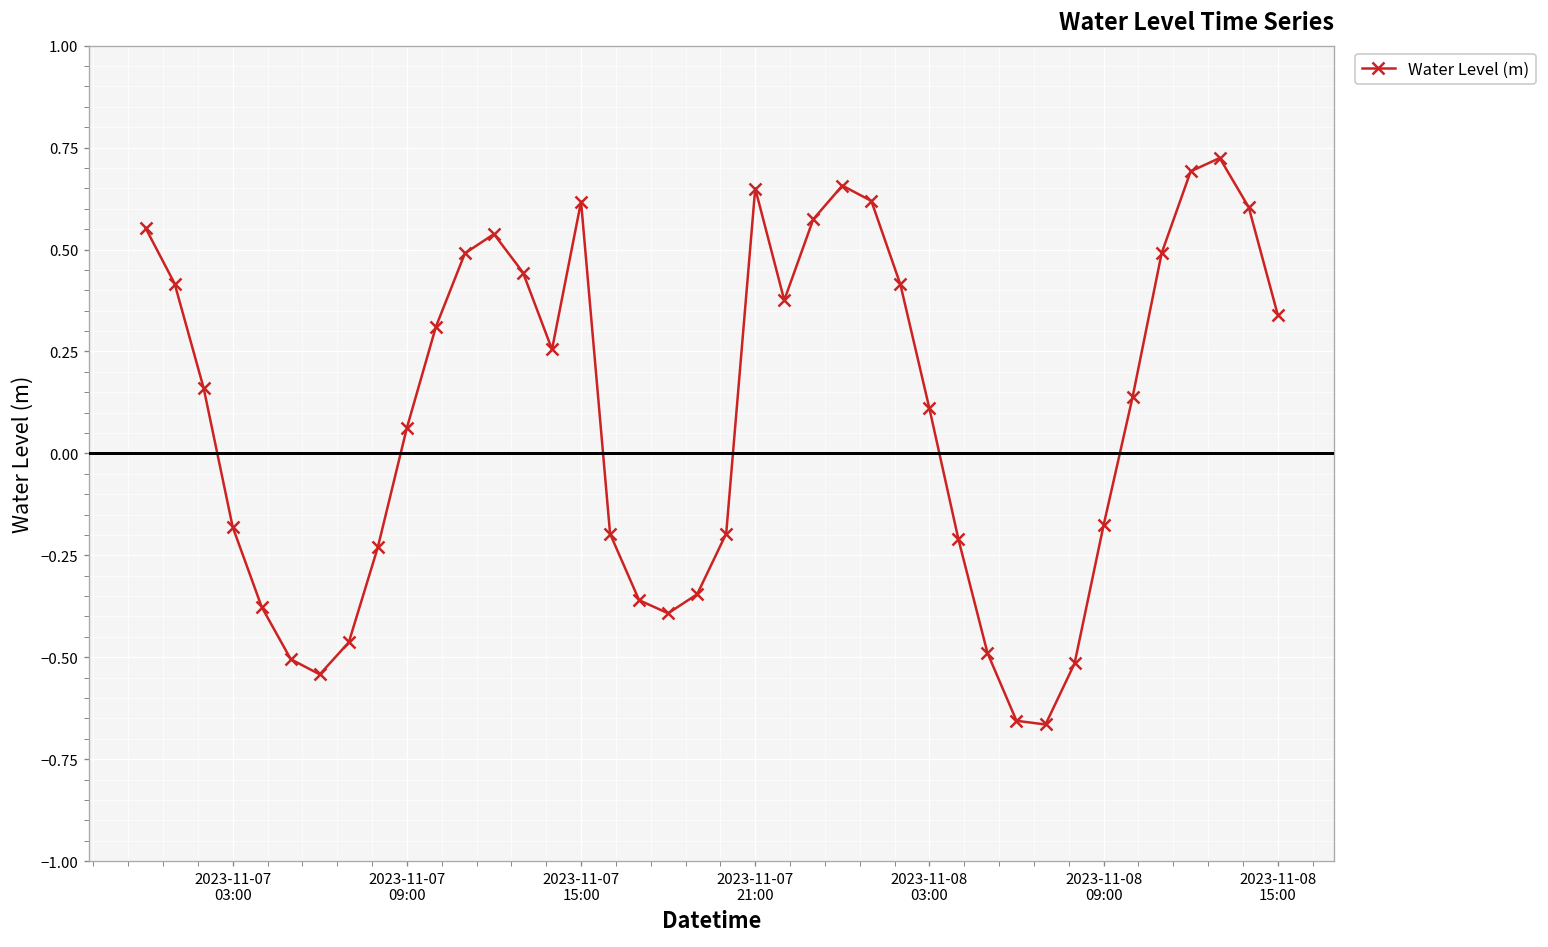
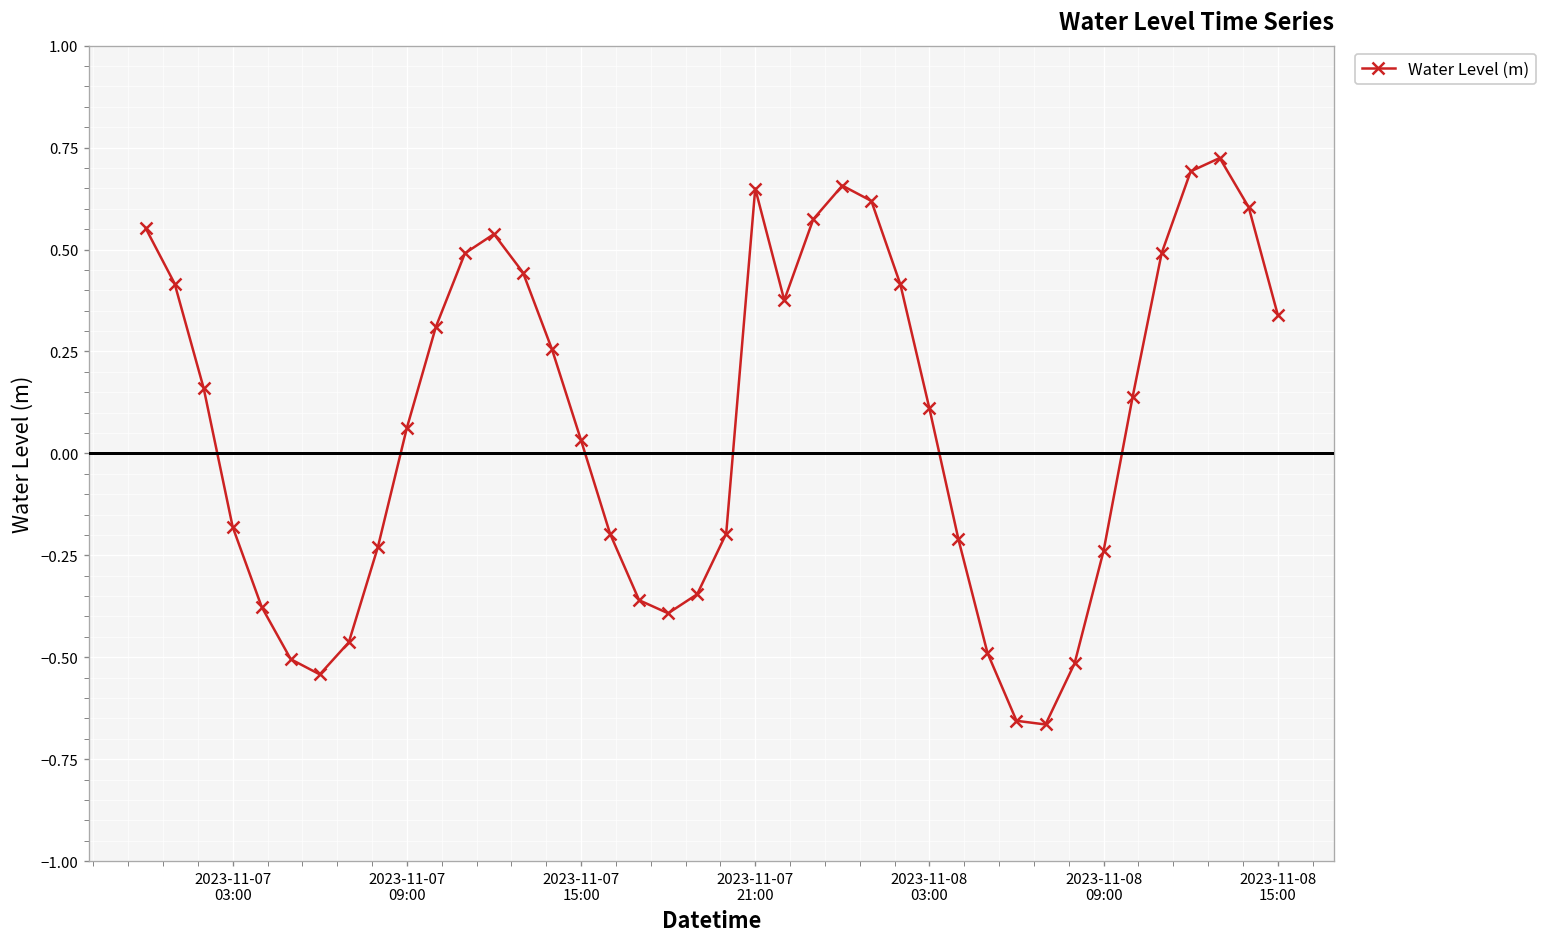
2023-11-07 15:00: 0.62 -> 0.03
2023-11-08 09:00: -0.18 -> -0.24
